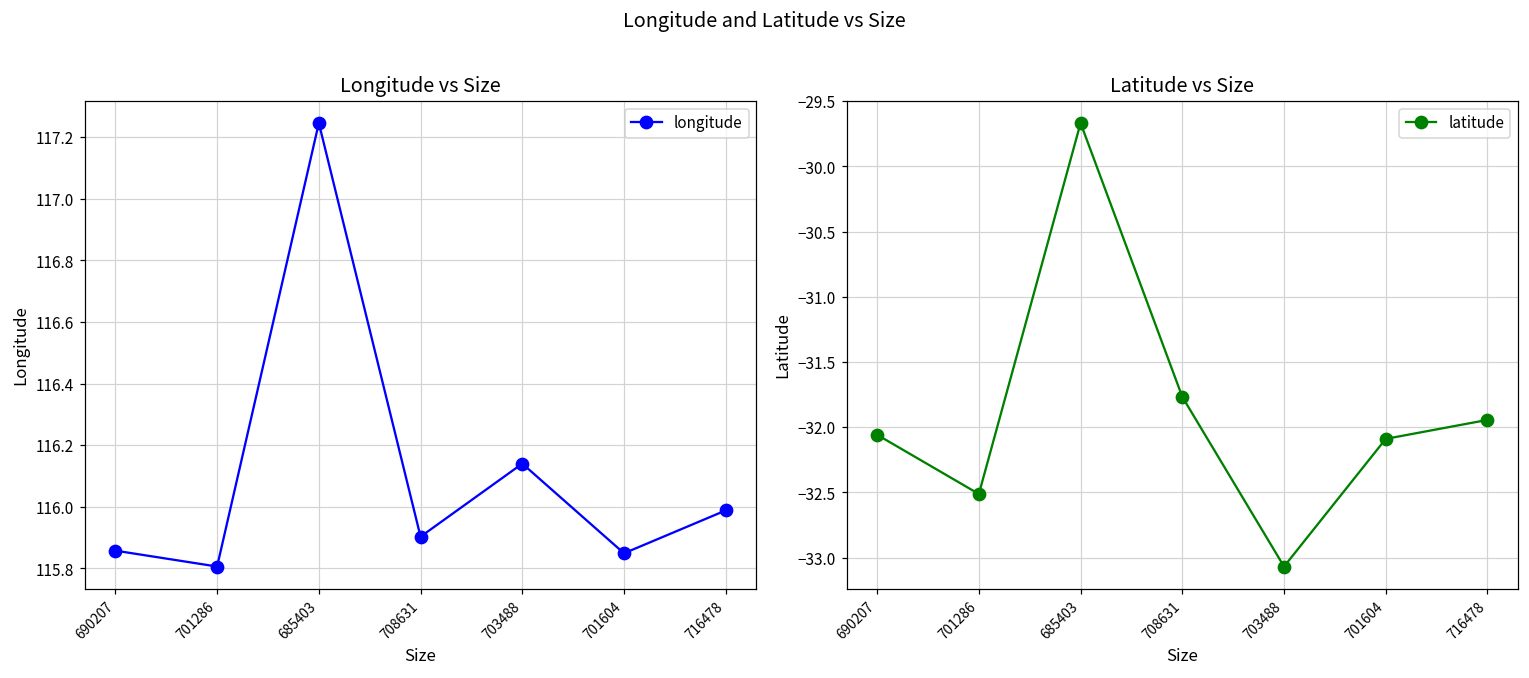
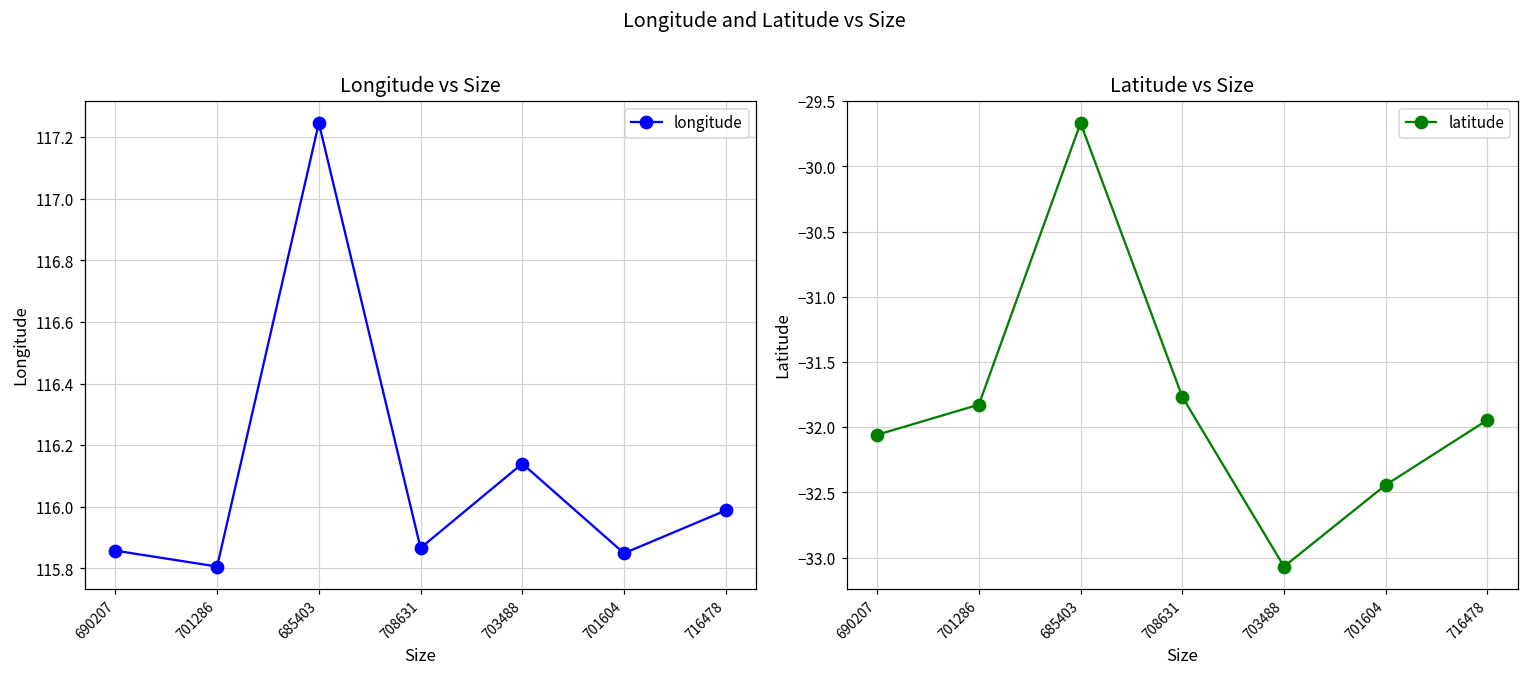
Longitude vs Size, 708631: 115.90 -> 115.87
Latitude vs Size, 701286: -32.51 -> -31.83
Latitude vs Size, 701604: -32.09 -> -32.44
